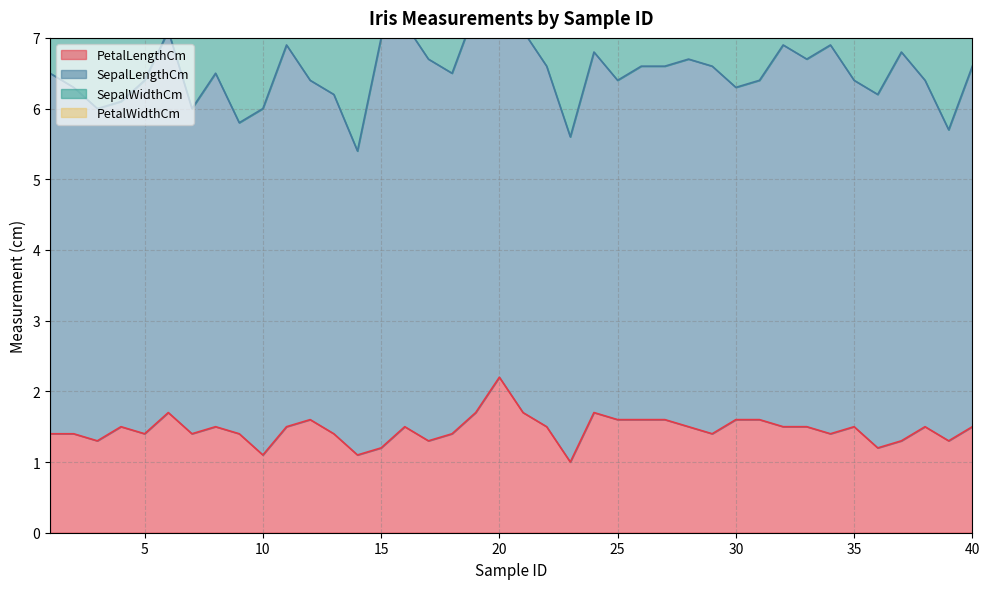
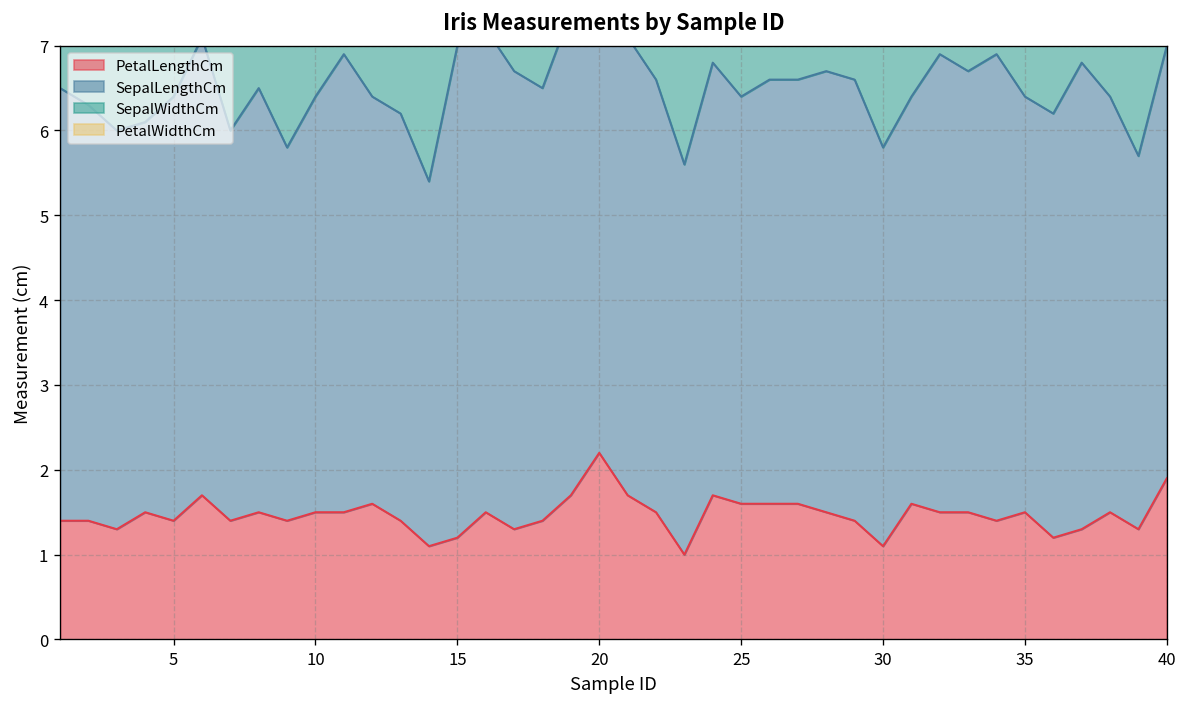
PetalLengthCm, 10: 1.1 -> 1.5
PetalLengthCm, 30: 1.6 -> 1.1
PetalLengthCm, 40: 1.5 -> 1.9
